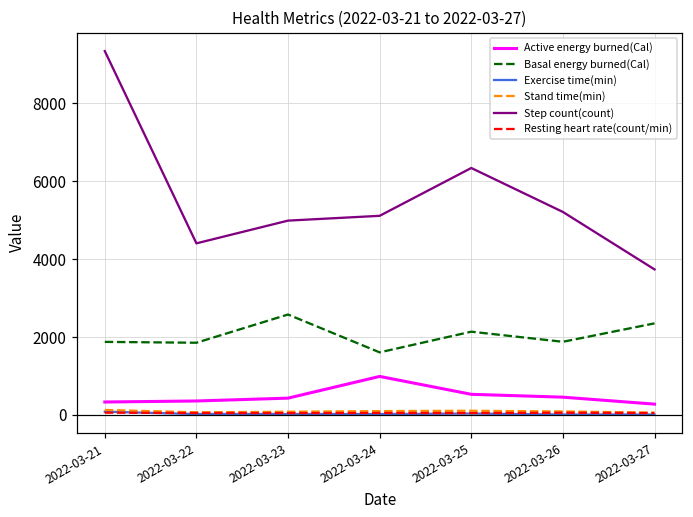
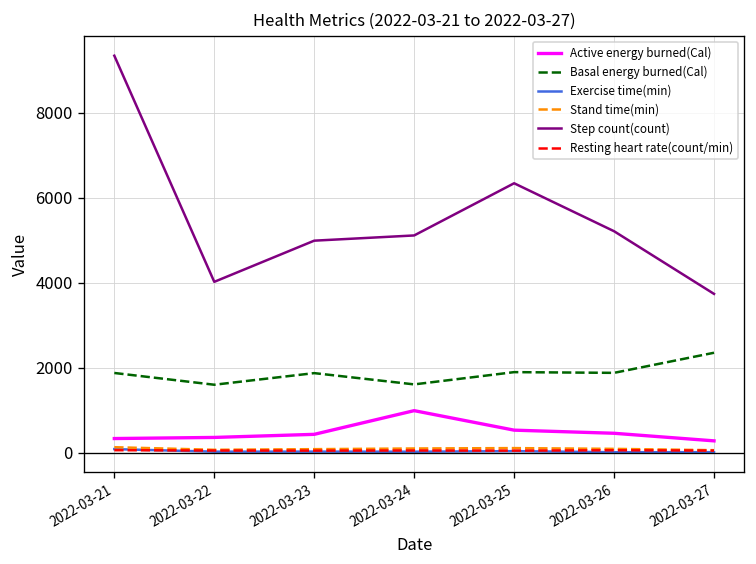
Basal energy burned(Cal), 2022-03-22: 1900 -> 1600
Step count(count), 2022-03-22: 4400 -> 4000
Basal energy burned(Cal), 2022-03-23: 2600 -> 1900
Basal energy burned(Cal), 2022-03-25: 2100 -> 1900
